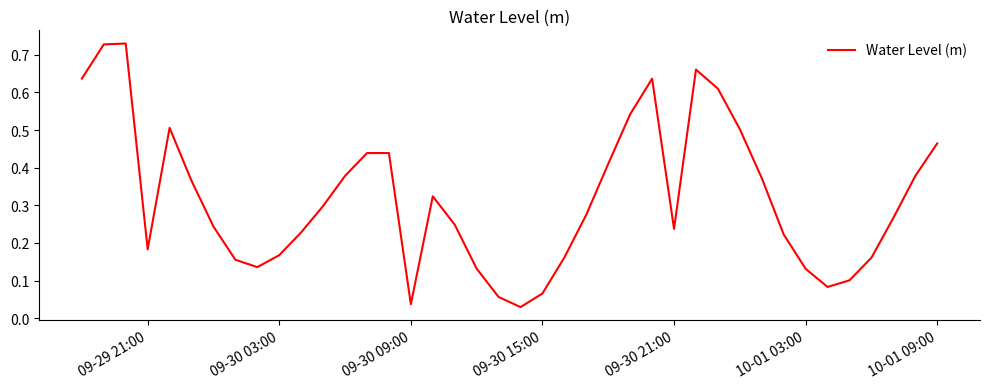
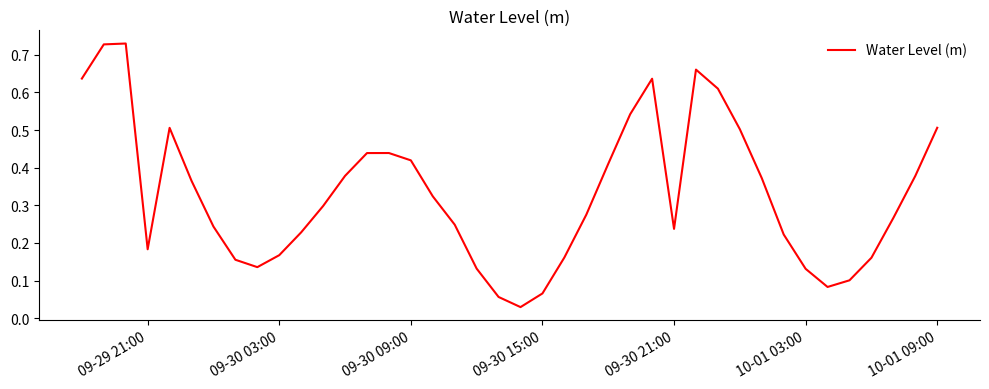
09-30 09:00: 0.04 -> 0.42
10-01 09:00: 0.46 -> 0.51
